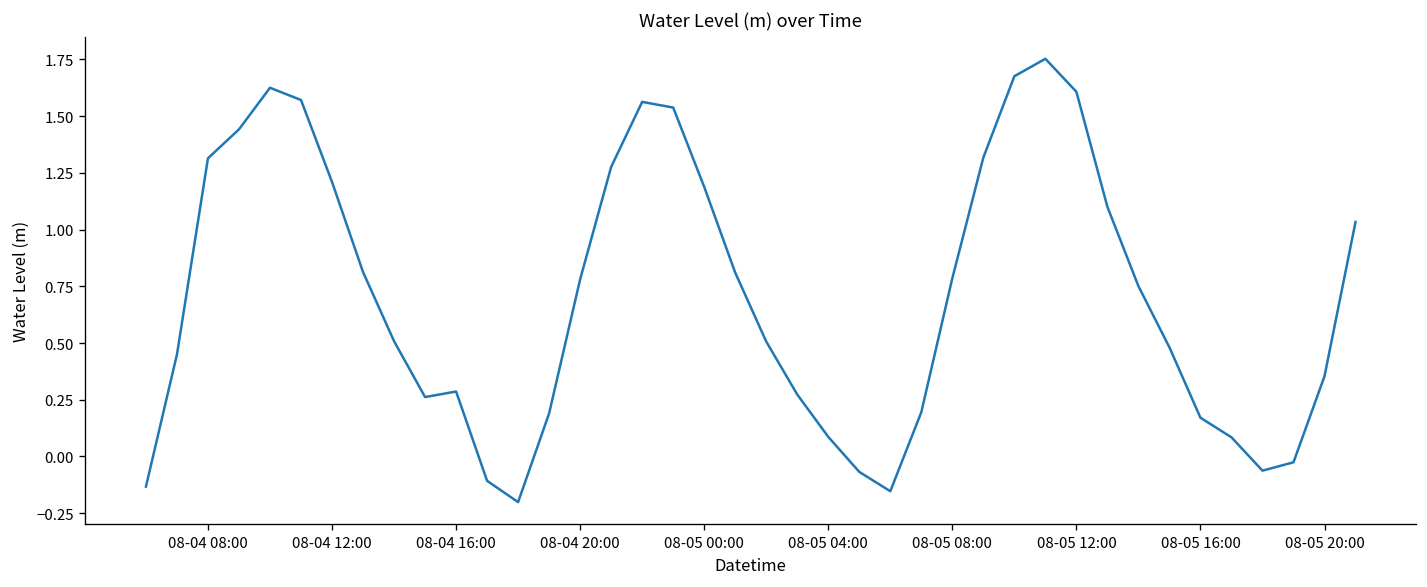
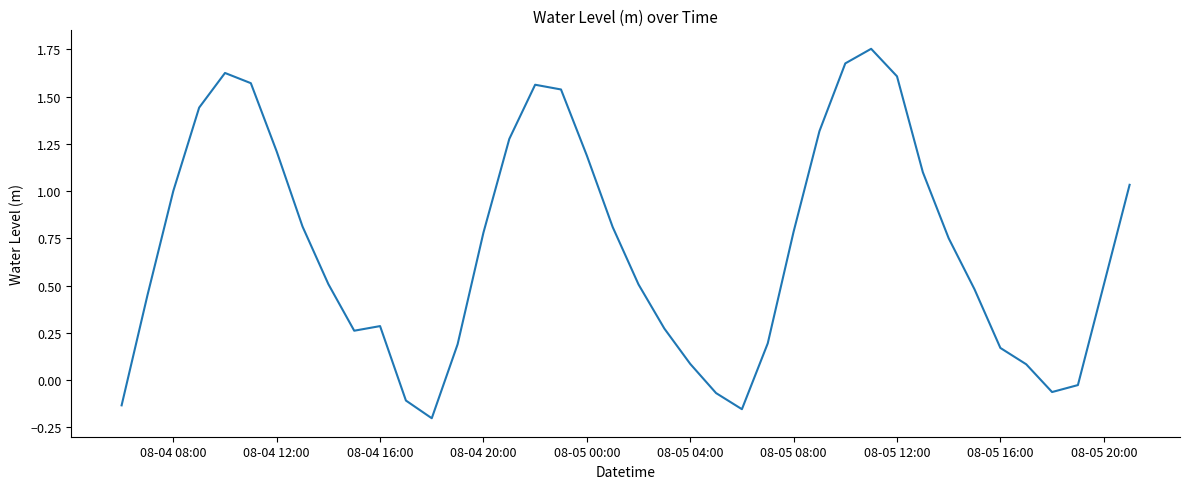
08-04 08:00: 1.31 -> 1.00
08-05 20:00: 0.35 -> 0.50
